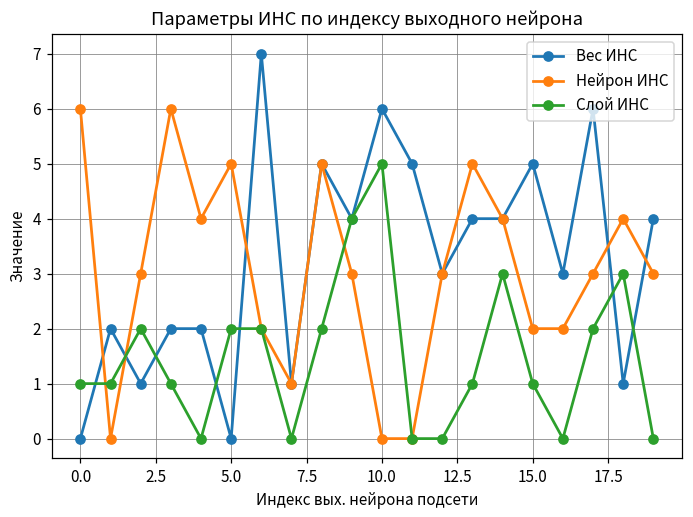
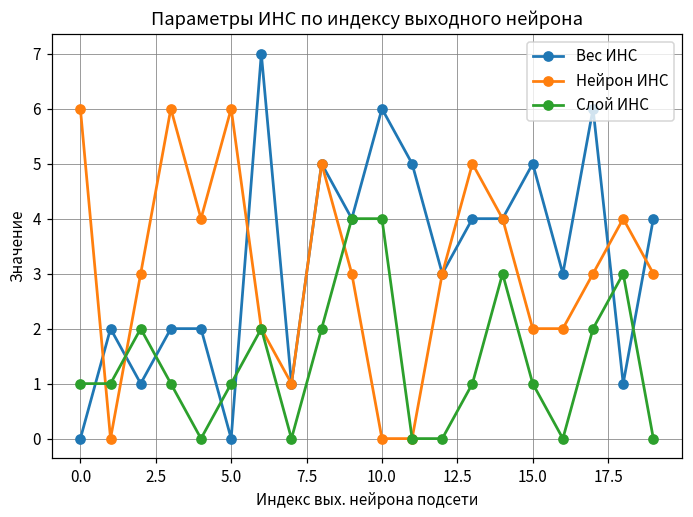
Нейрон ИНС, 5.0: 5 -> 6
Слой ИНС, 5.0: 2 -> 1
Слой ИНС, 10.0: 5 -> 4
